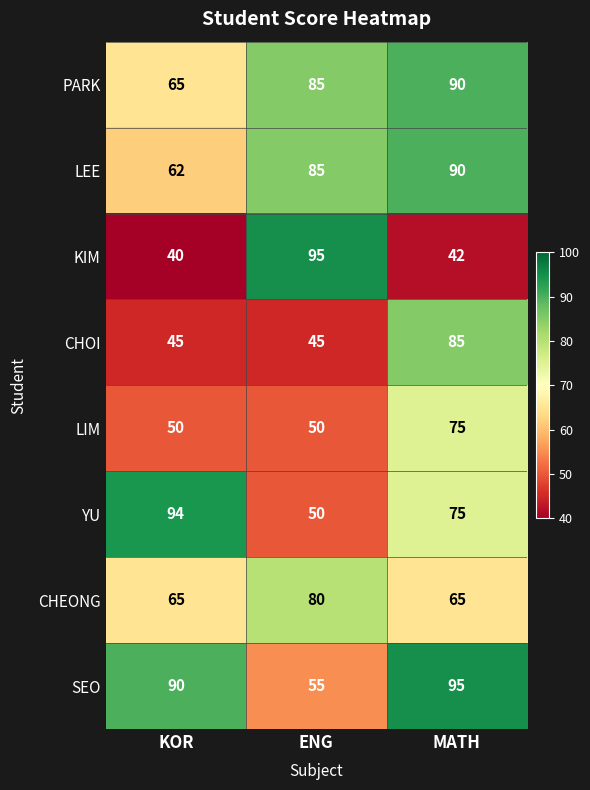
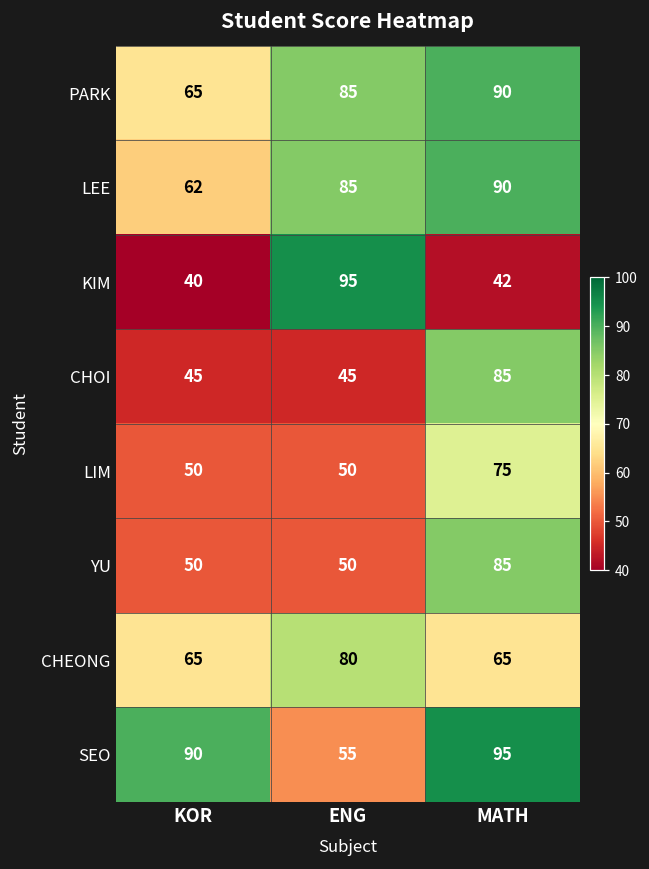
YU, KOR: 94 -> 50
YU, MATH: 75 -> 85
